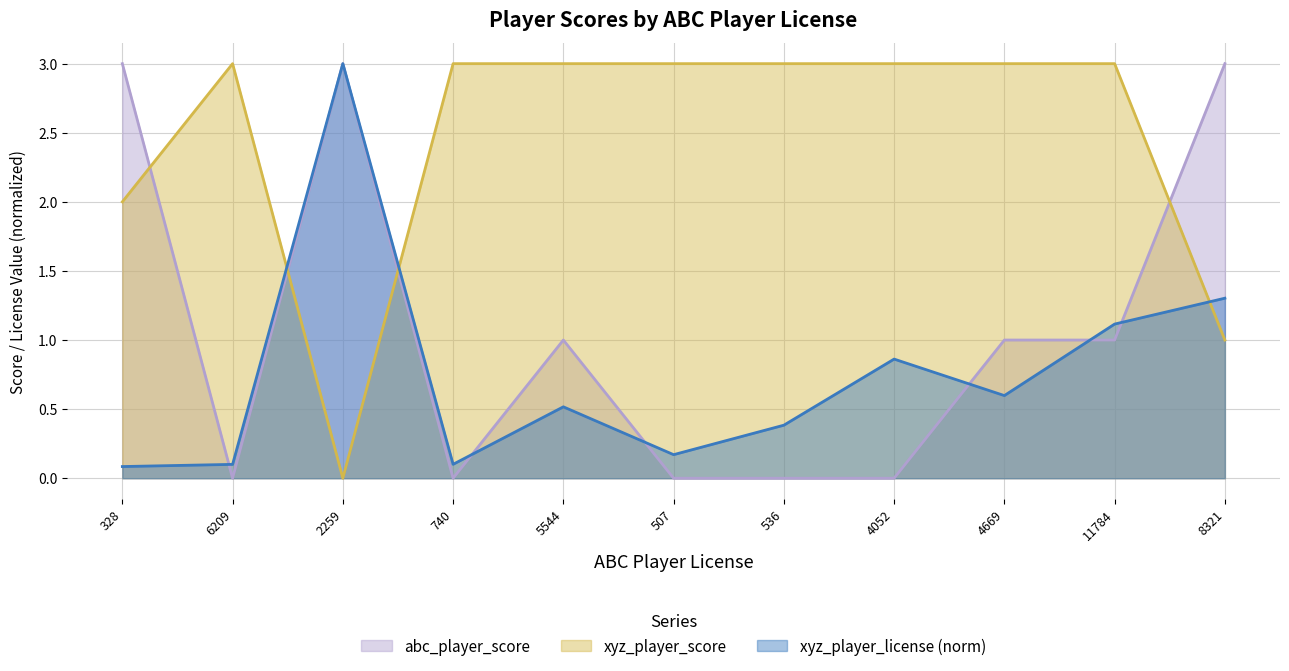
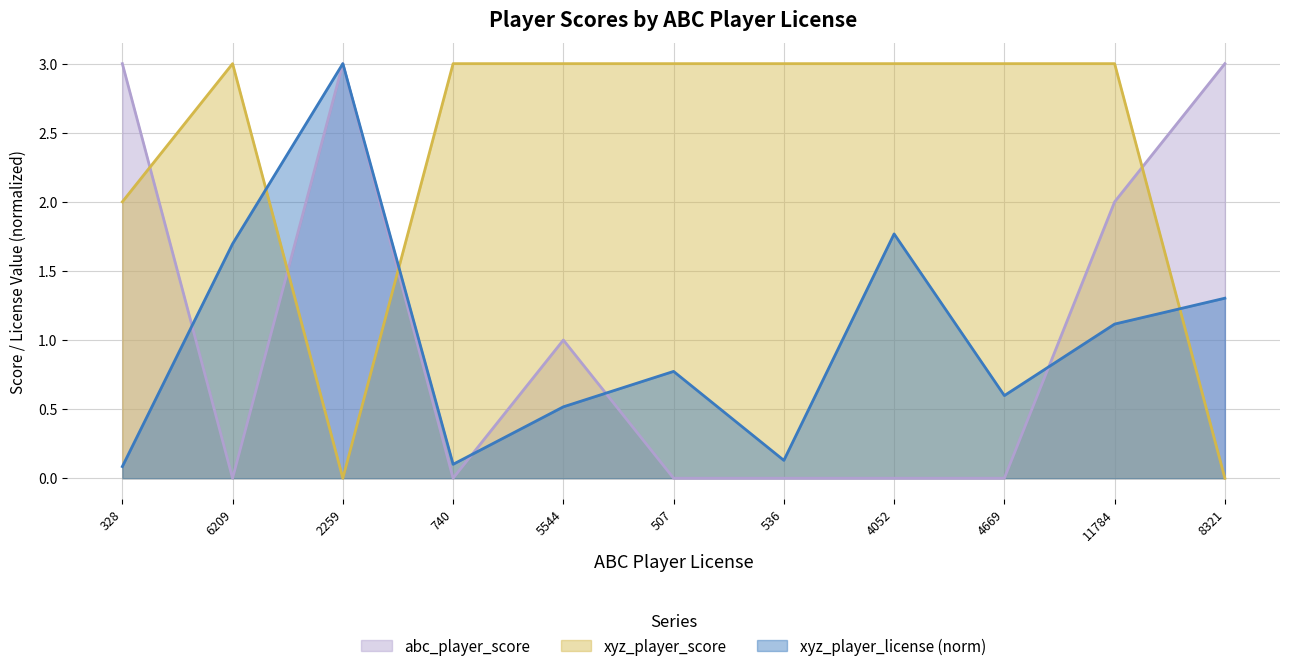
xyz_player_license (norm), 6209: 0.10 -> 1.70
xyz_player_license (norm), 507: 0.17 -> 0.77
xyz_player_license (norm), 536: 0.38 -> 0.13
xyz_player_license (norm), 4052: 0.86 -> 1.77
abc_player_score, 4669: 1 -> 0
abc_player_score, 11784: 1 -> 2
xyz_player_score, 8321: 1 -> 0
